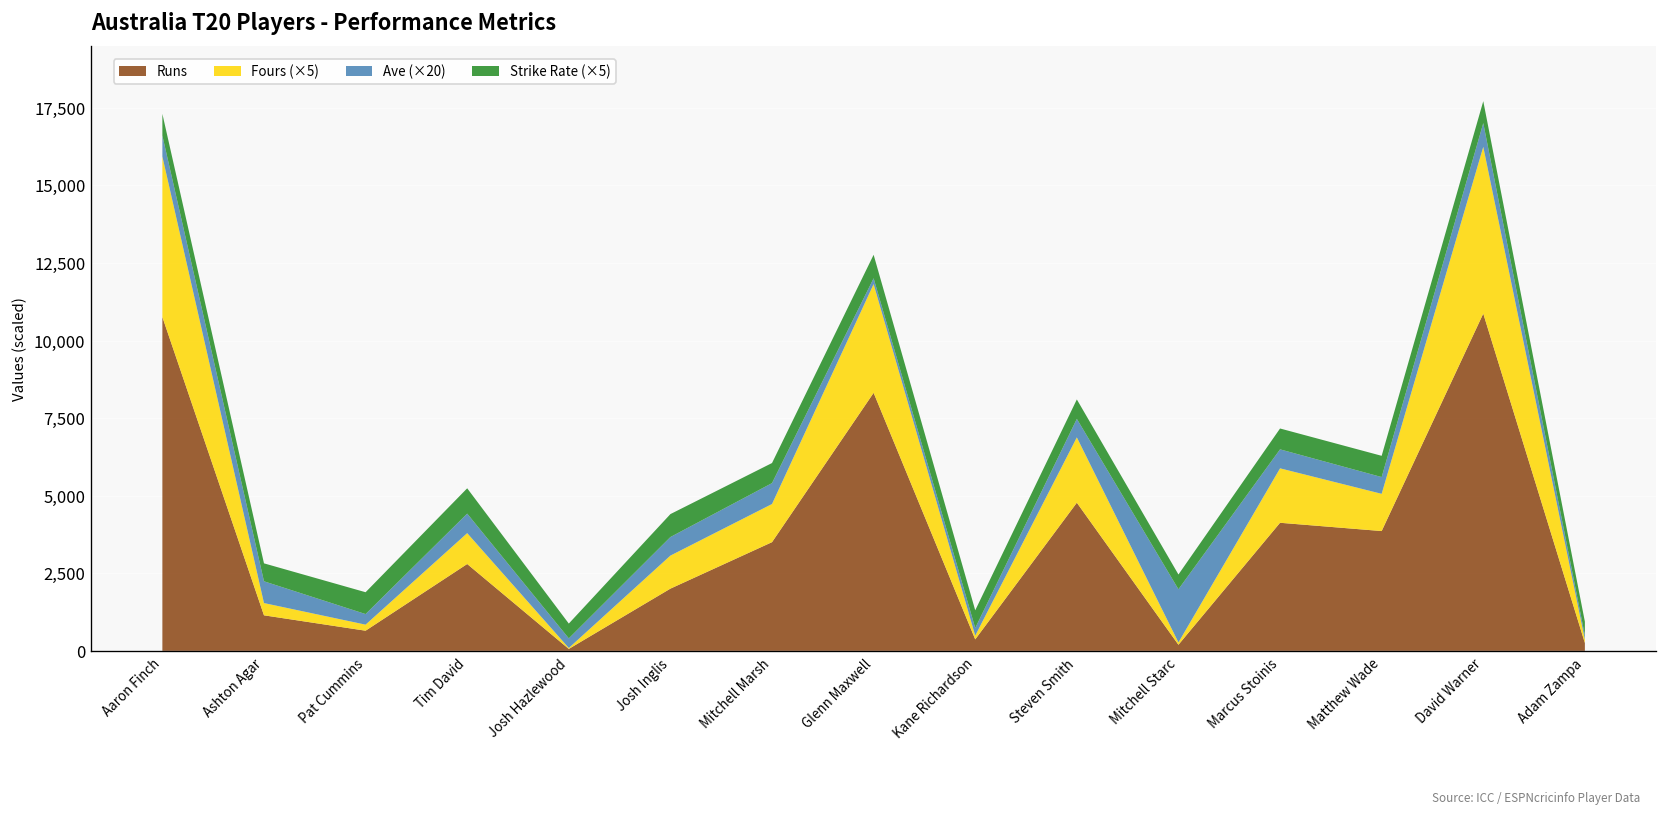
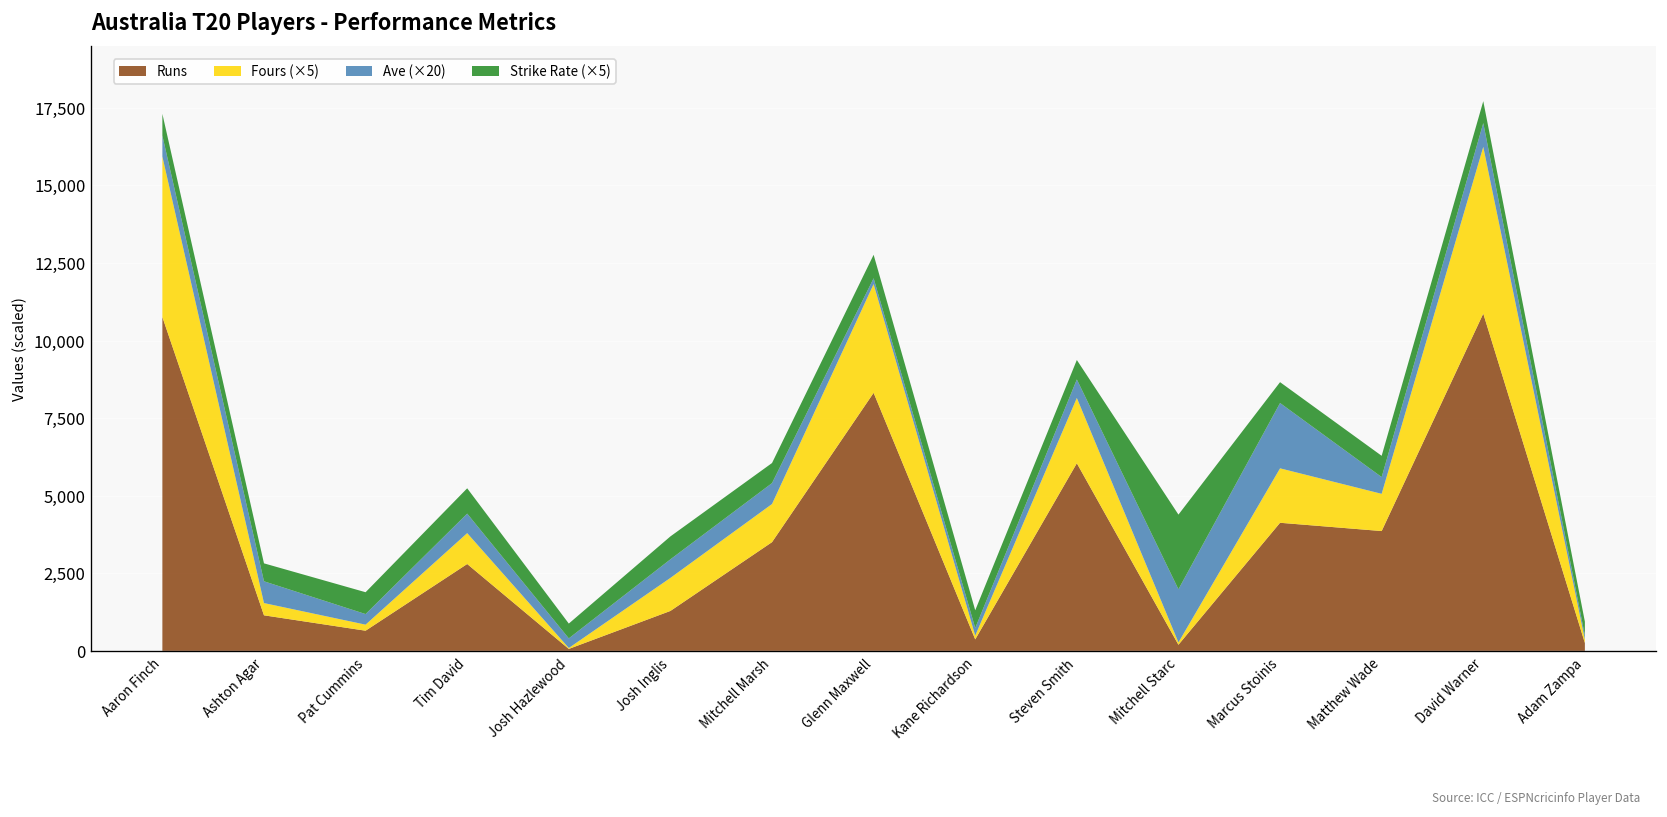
Runs, Josh Inglis: 2,000 -> 1,300
Runs, Steven Smith: 4,800 -> 6,000
Strike Rate (×5), Mitchell Starc: 500 -> 2,400
Ave (×20), Marcus Stoinis: 600 -> 2,100
